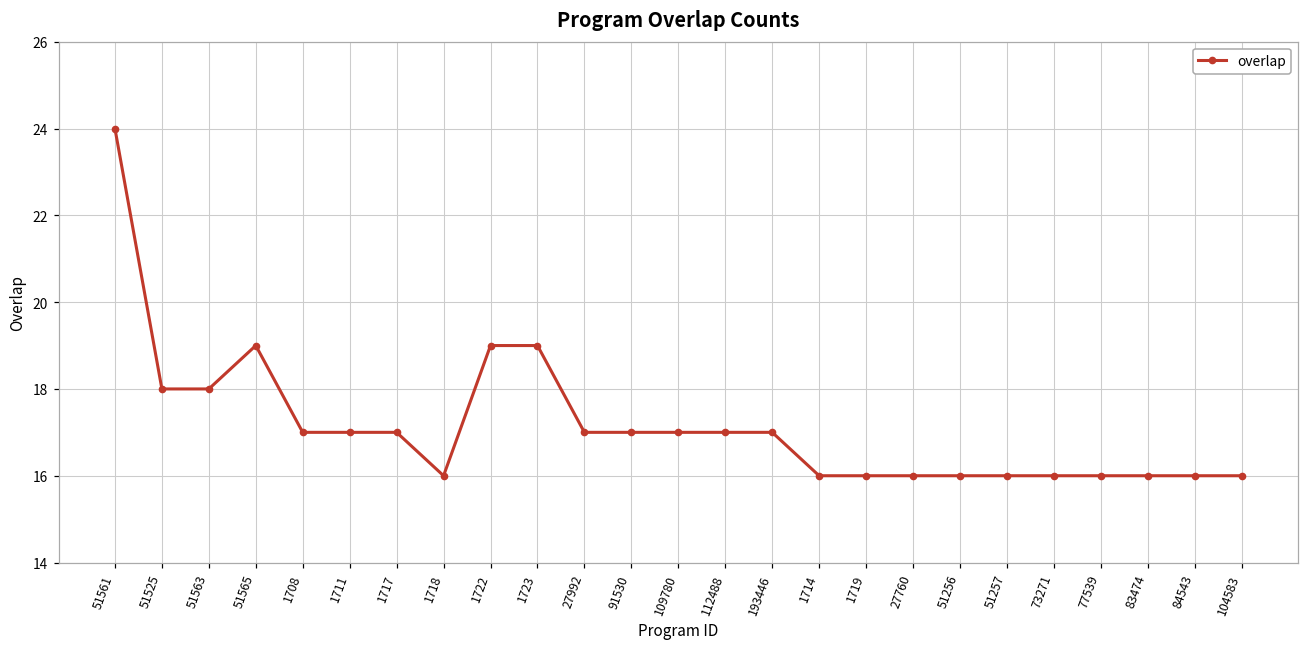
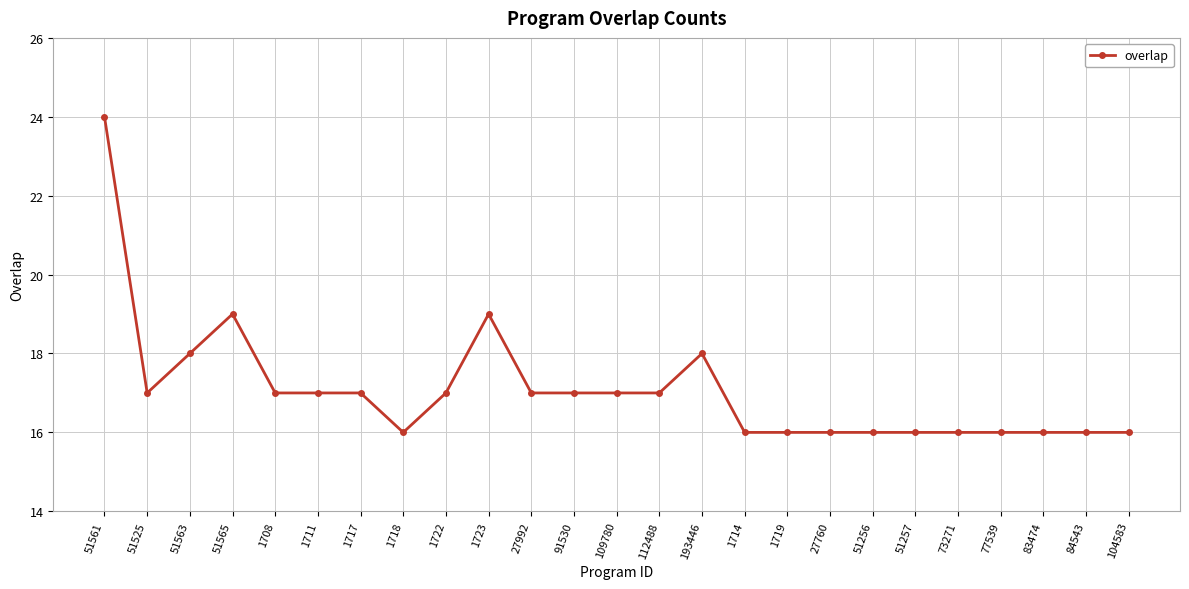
51525: 18 -> 17
1722: 19 -> 17
193446: 17 -> 18
